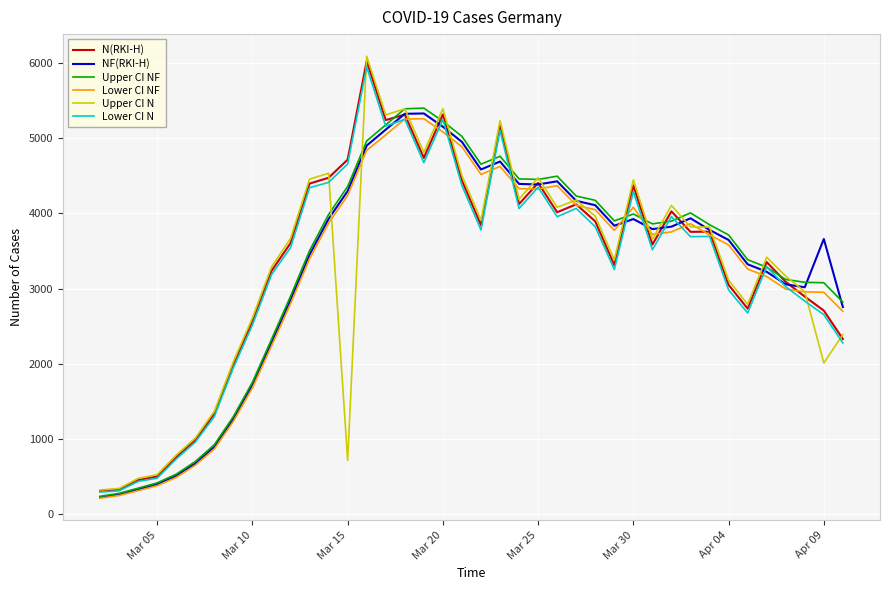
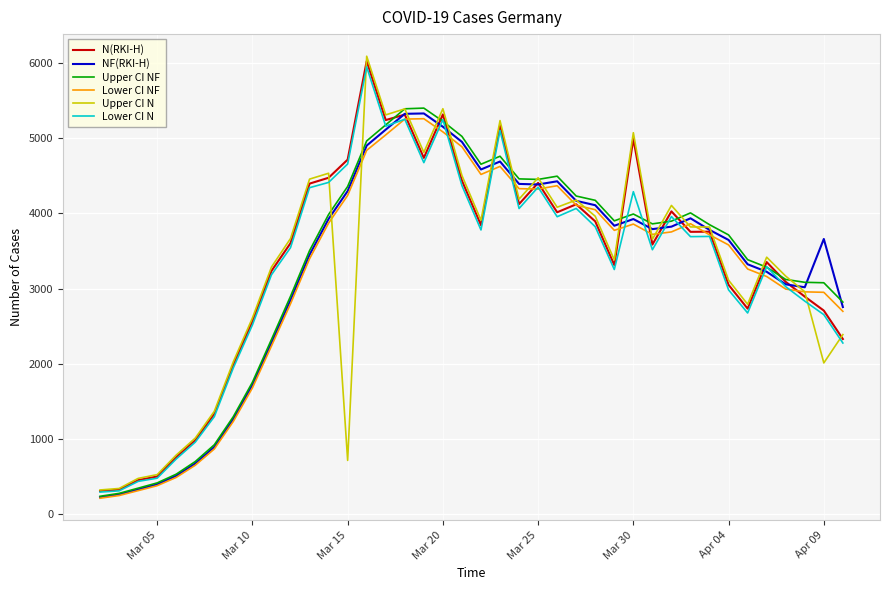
N(RKI-H), Mar 30: 4400 -> 5000
Lower CI NF, Mar 30: 4100 -> 3900
Upper CI N, Mar 30: 4400 -> 5100
